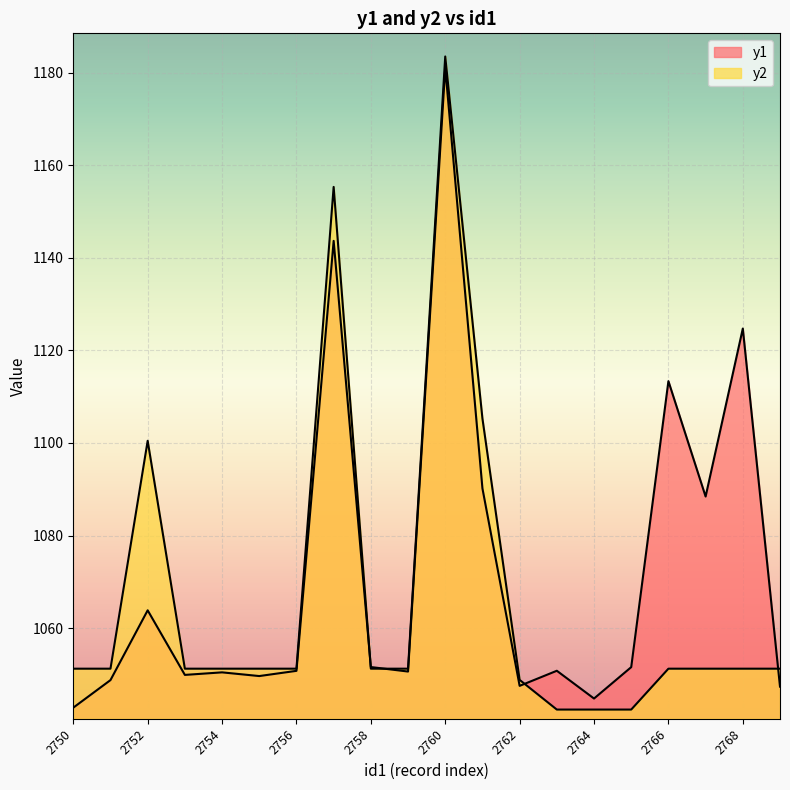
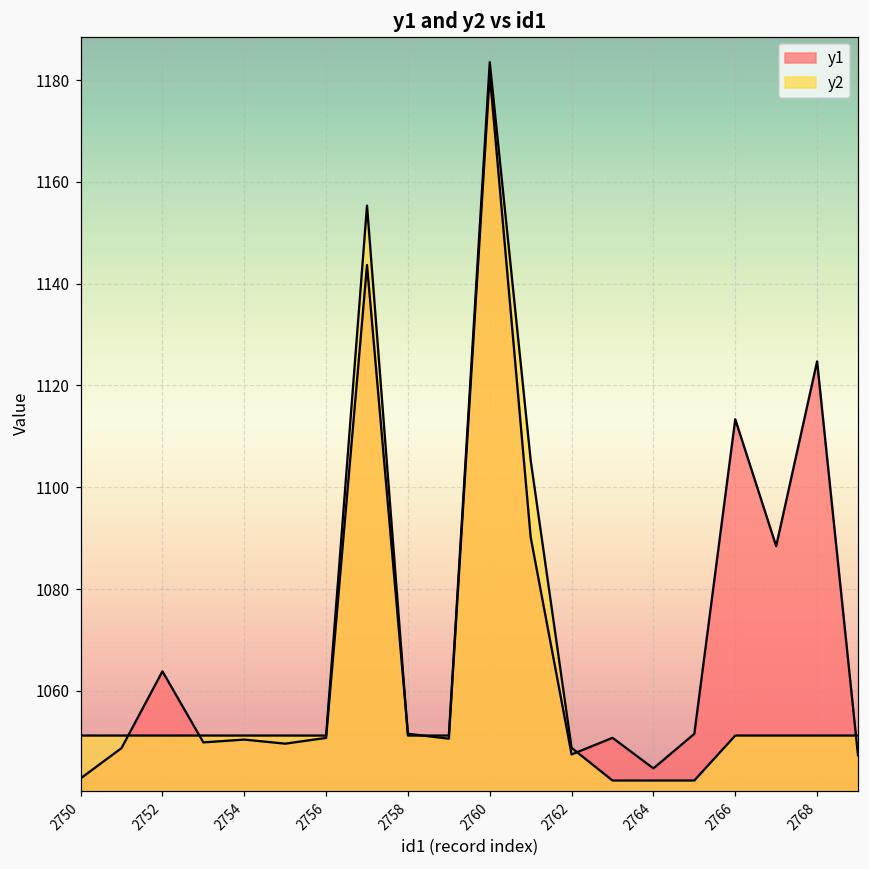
y2, 2752: 1100 -> 1051
